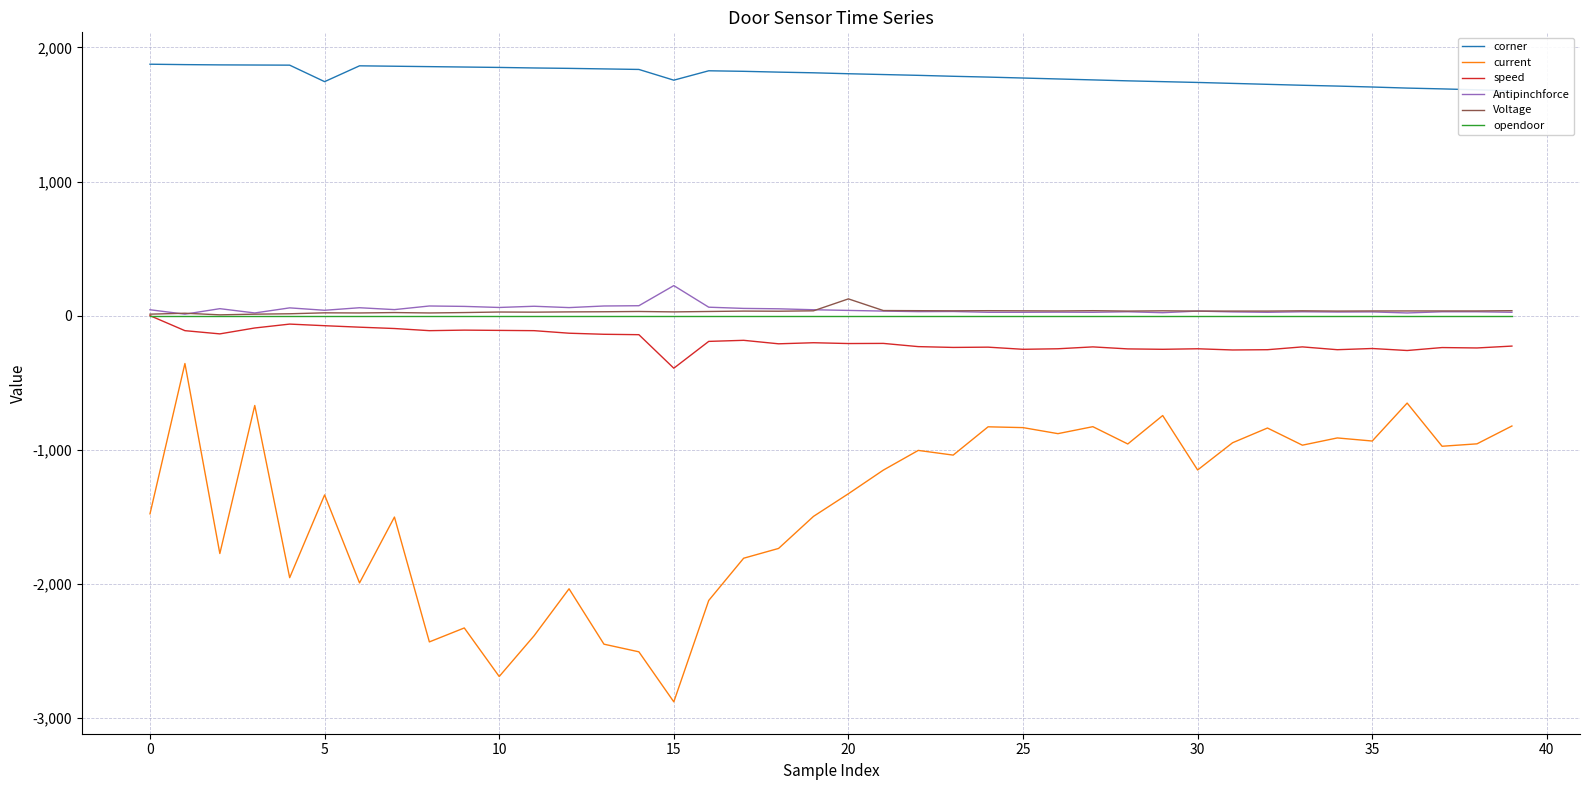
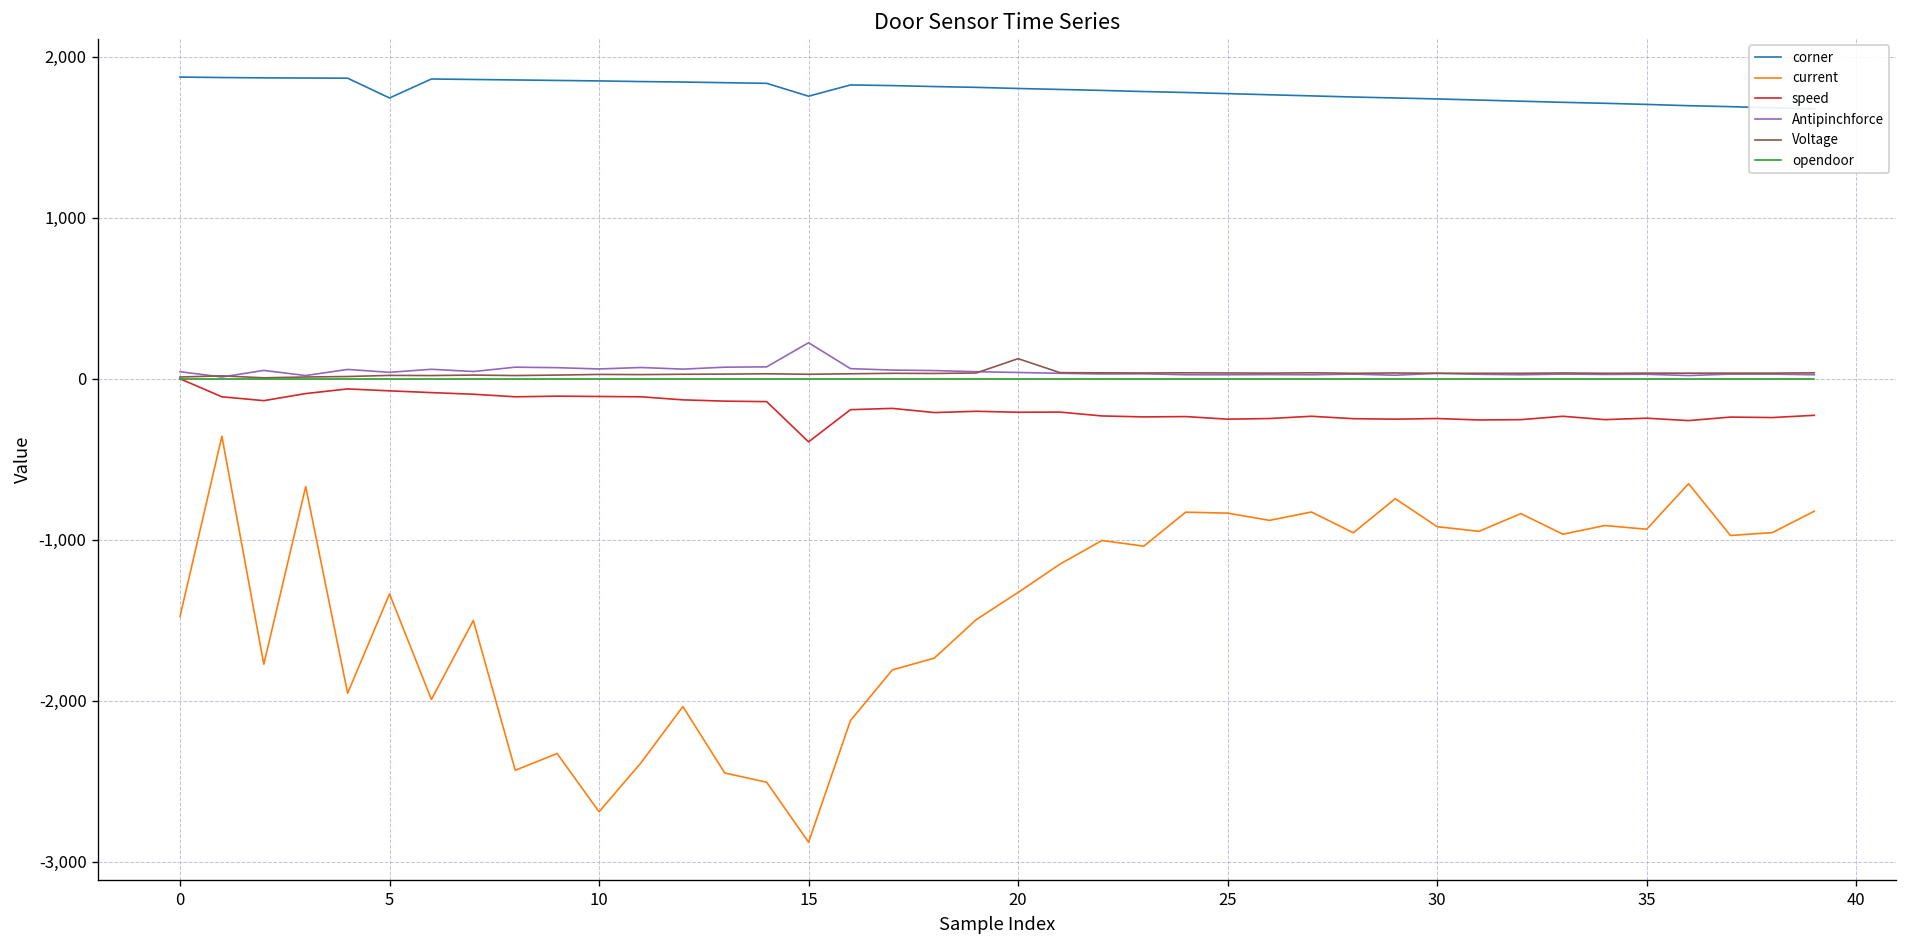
current, 30: -1,150 -> -920
